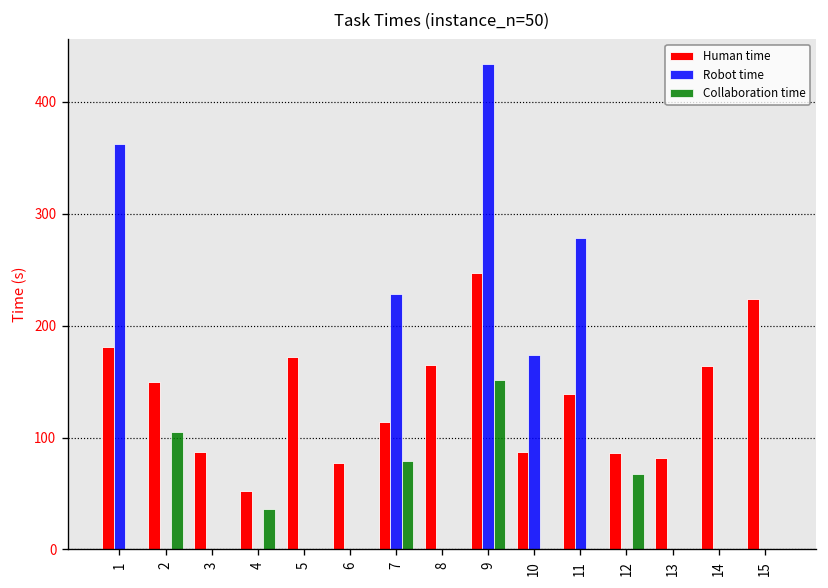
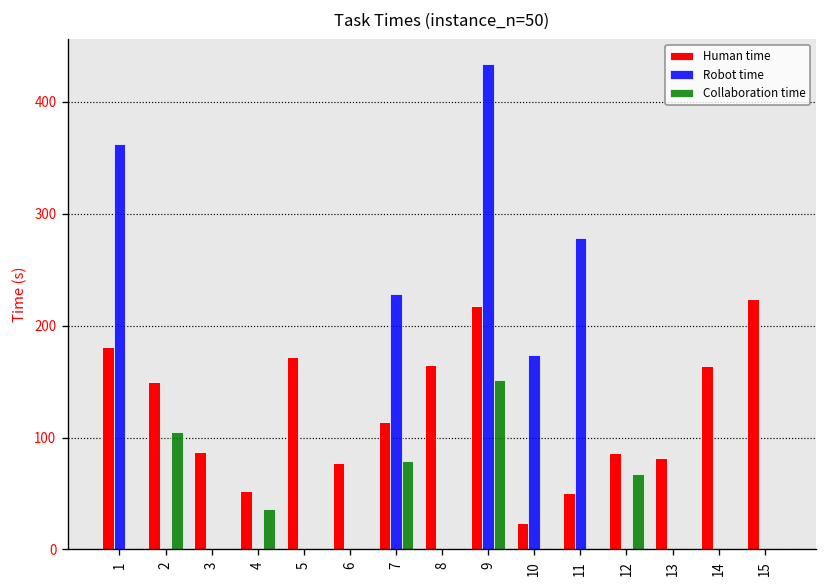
Human time, 9: 250 -> 220
Human time, 10: 90 -> 20
Human time, 11: 140 -> 50
